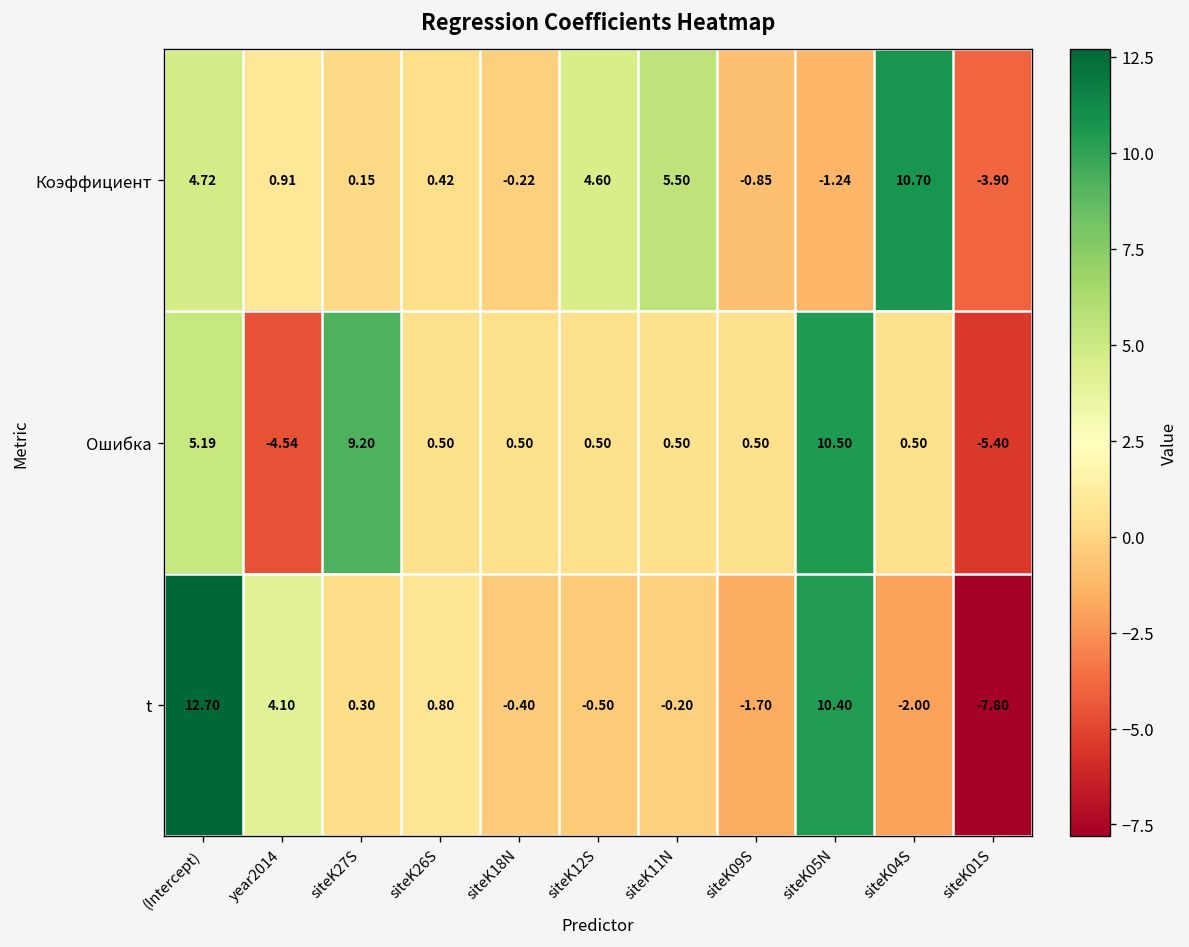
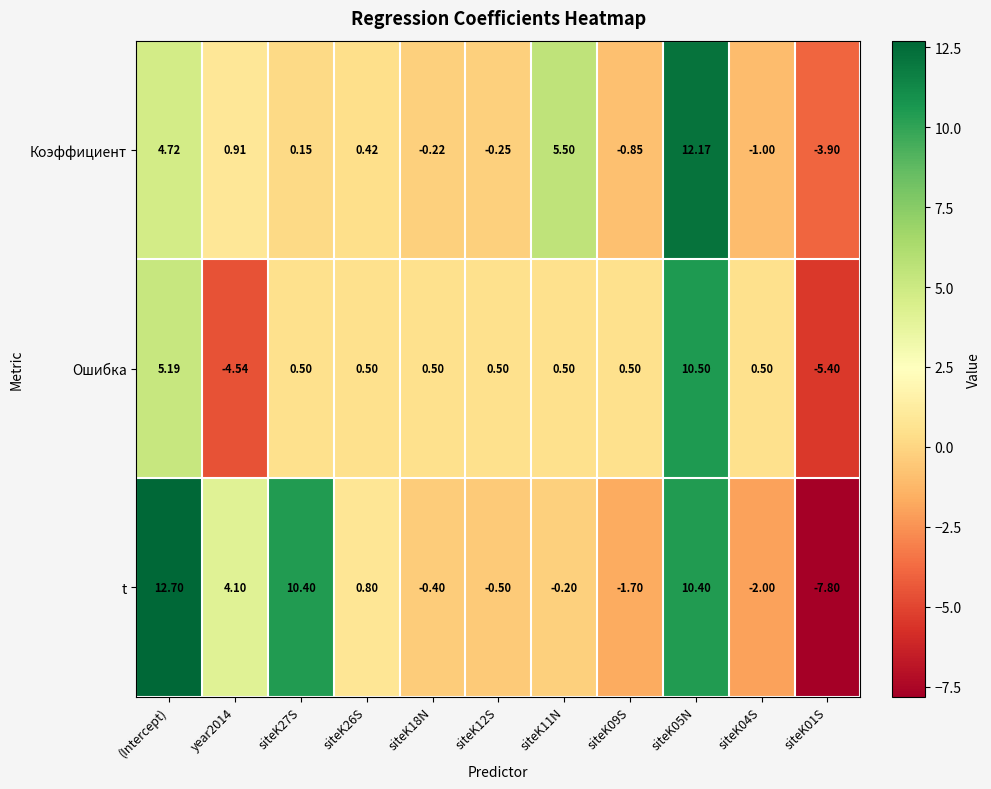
Коэффициент, siteK12S: 4.60 -> -0.25
Коэффициент, siteK05N: -1.24 -> 12.17
Коэффициент, siteK04S: 10.70 -> -1.00
Ошибка, siteK27S: 9.20 -> 0.50
t, siteK27S: 0.30 -> 10.40
